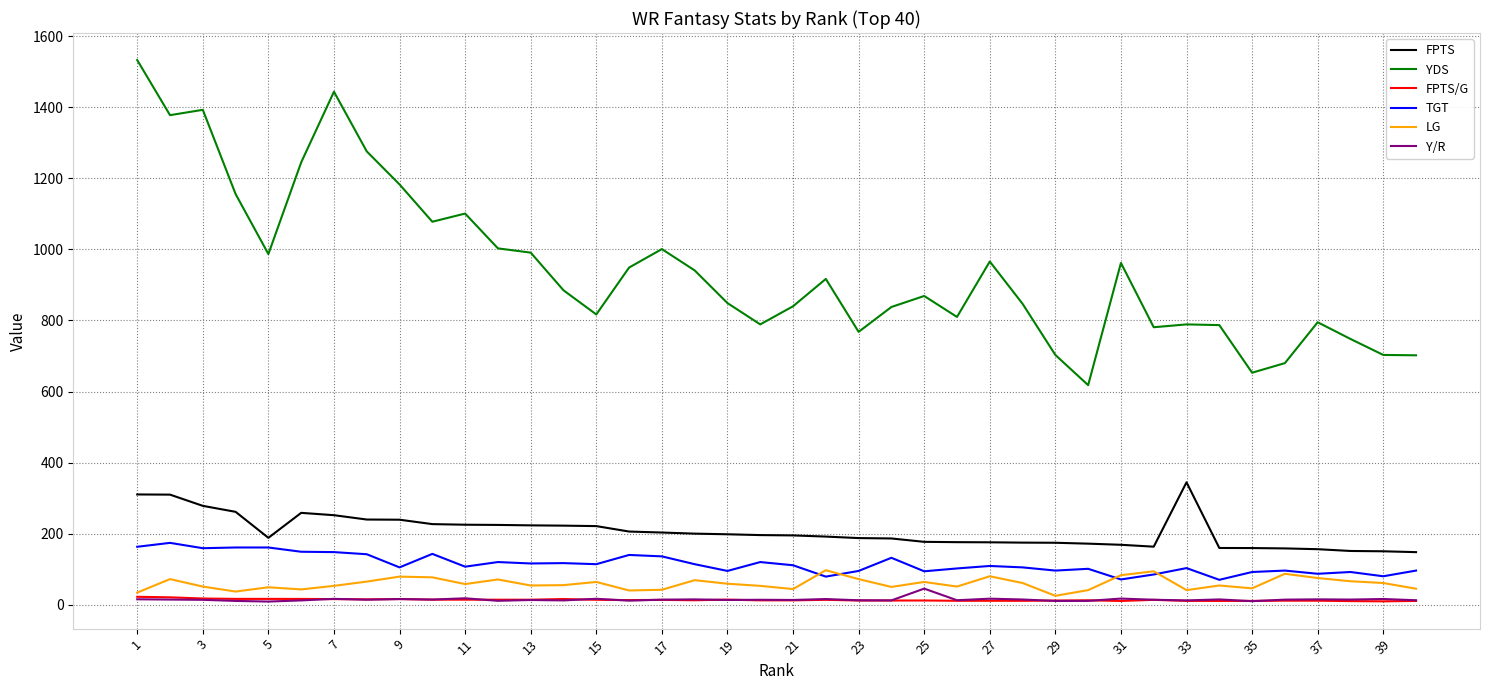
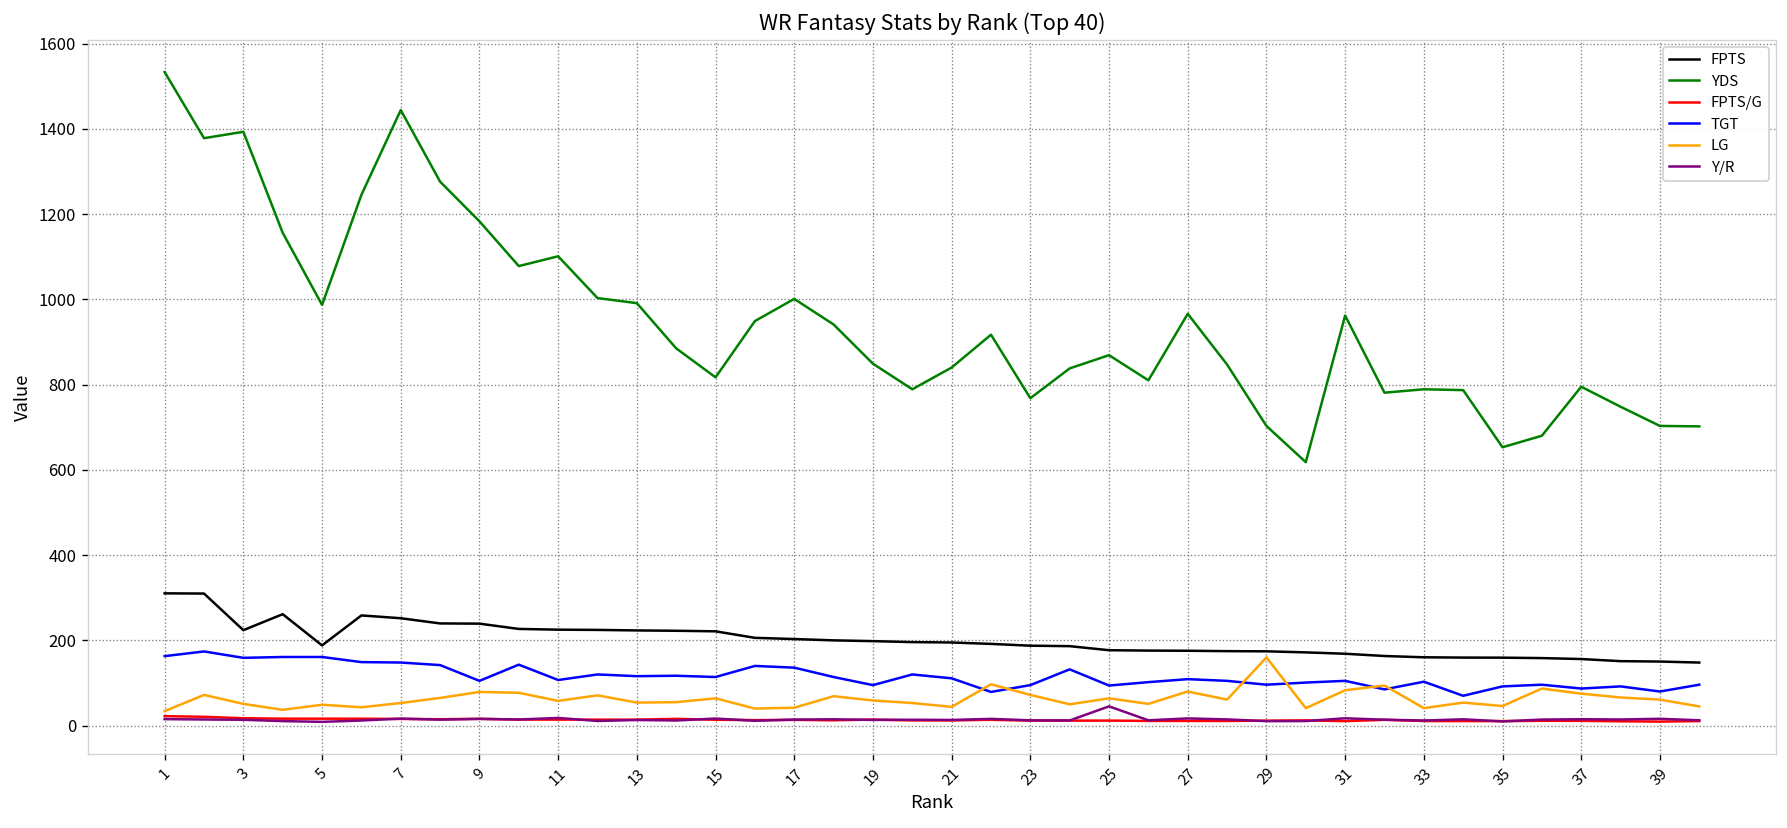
FPTS, 3: 280 -> 220
LG, 29: 30 -> 160
TGT, 31: 70 -> 110
FPTS, 33: 340 -> 160
